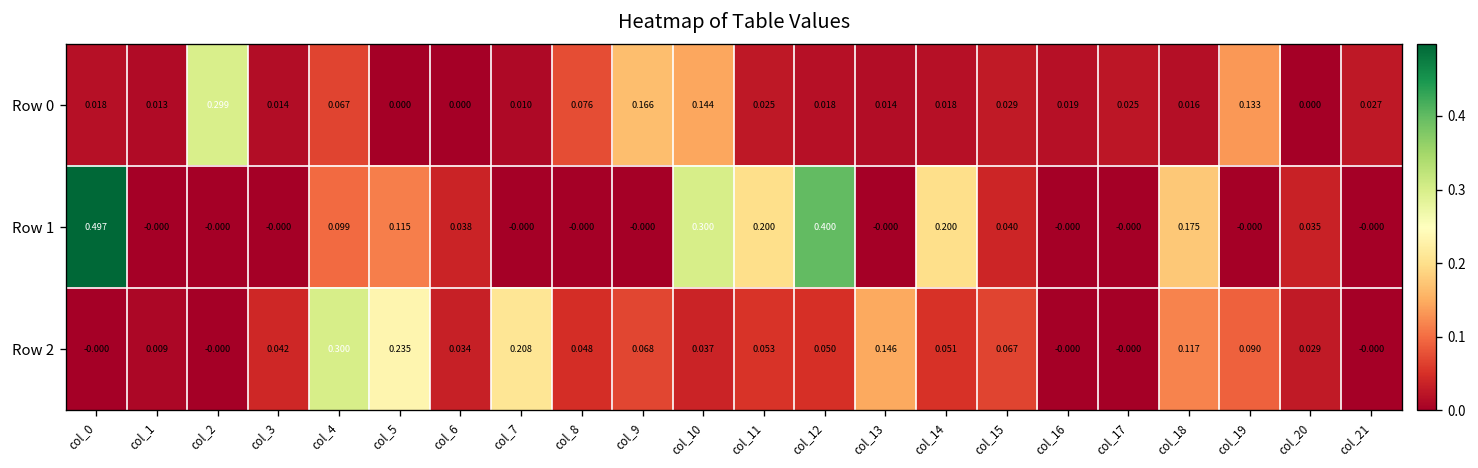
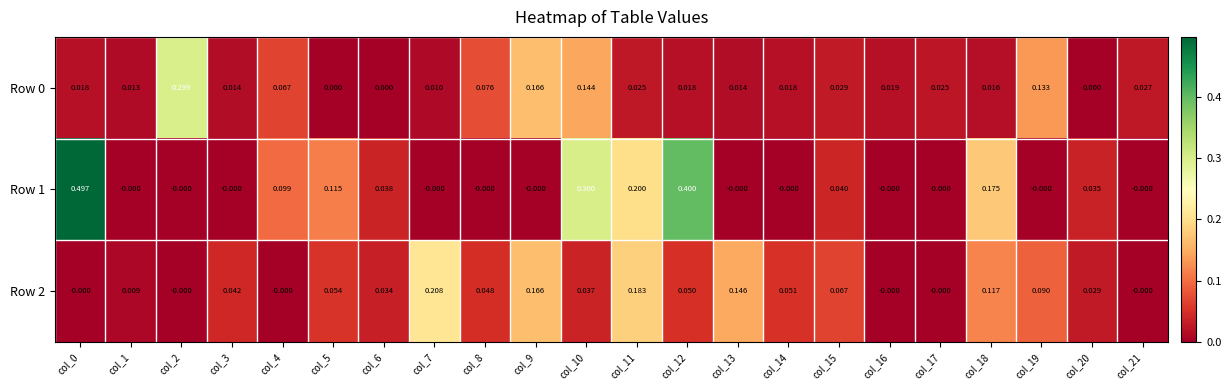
Row 1, col_14: 0.200 -> -0.000
Row 2, col_4: 0.300 -> -0.000
Row 2, col_5: 0.235 -> 0.054
Row 2, col_9: 0.068 -> 0.166
Row 2, col_11: 0.053 -> 0.183
